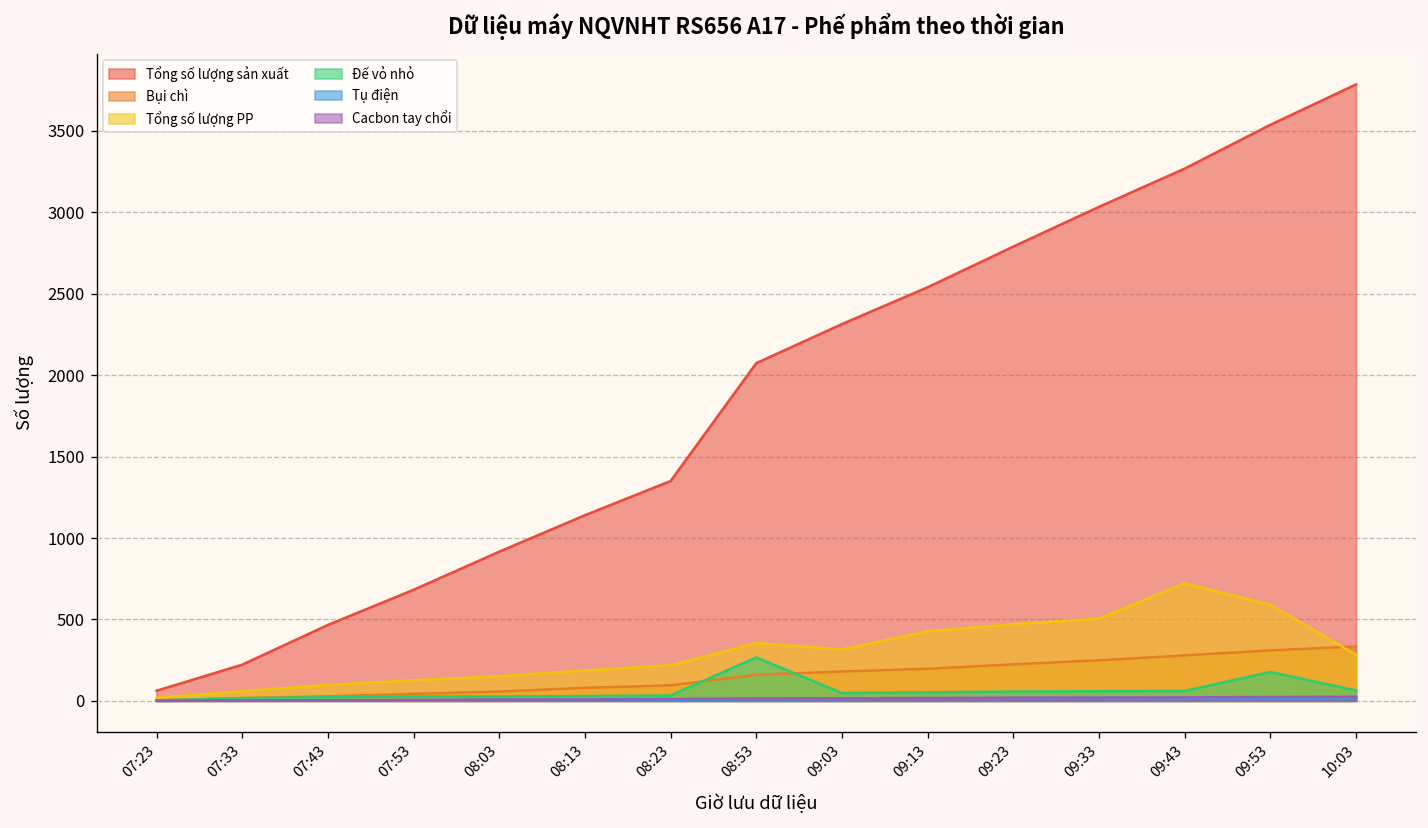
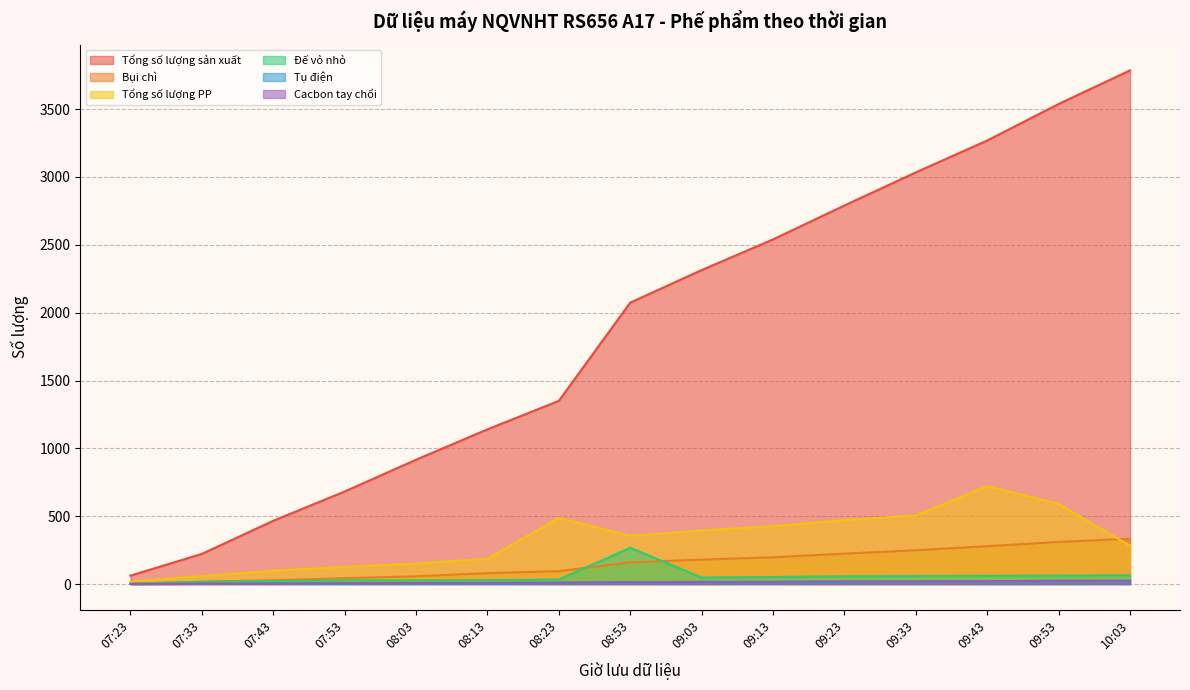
Tổng số lượng PP, 08:23: 220 -> 490
Tổng số lượng PP, 09:03: 320 -> 400
Đế vỏ nhỏ, 09:53: 180 -> 60
